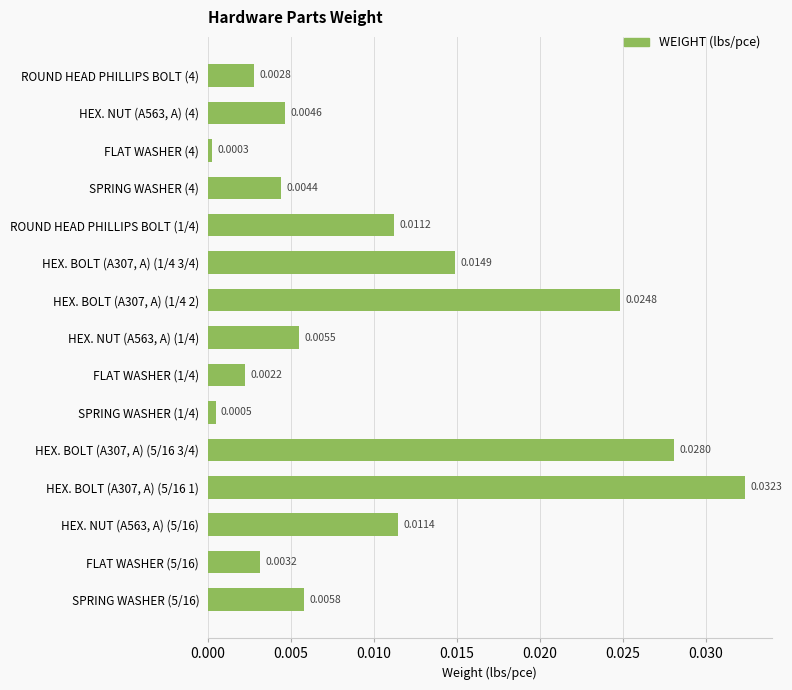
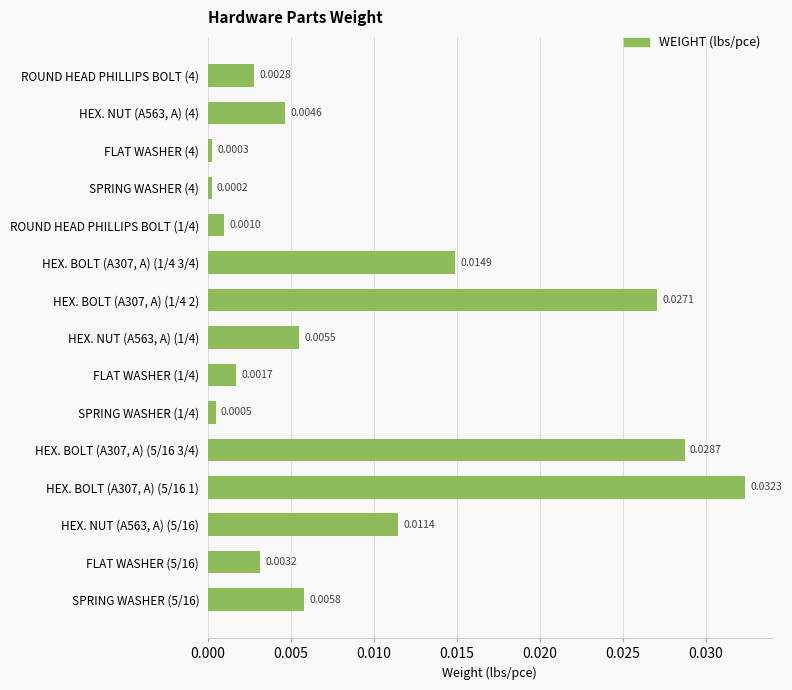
SPRING WASHER (4): 0.0044 -> 0.0002
ROUND HEAD PHILLIPS BOLT (1/4): 0.0112 -> 0.0010
HEX. BOLT (A307, A) (1/4 2): 0.0248 -> 0.0271
FLAT WASHER (1/4): 0.0022 -> 0.0017
HEX. BOLT (A307, A) (5/16 3/4): 0.0280 -> 0.0287
